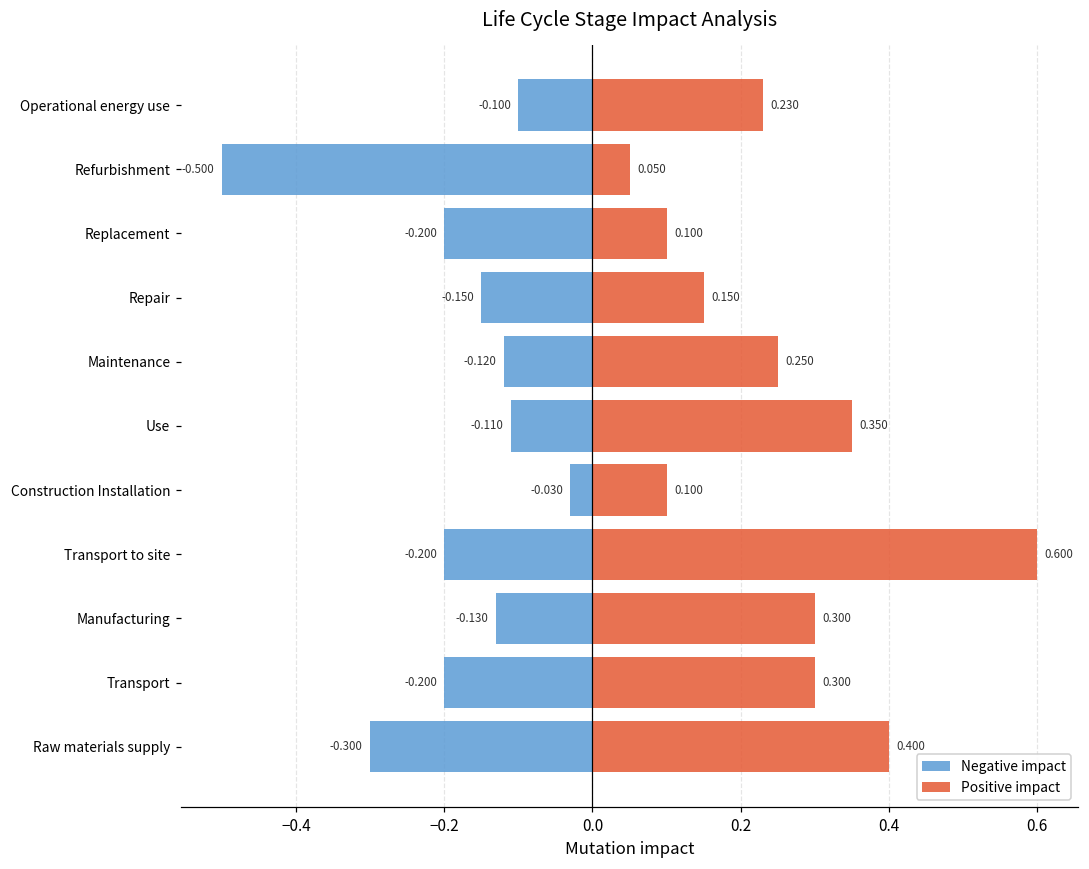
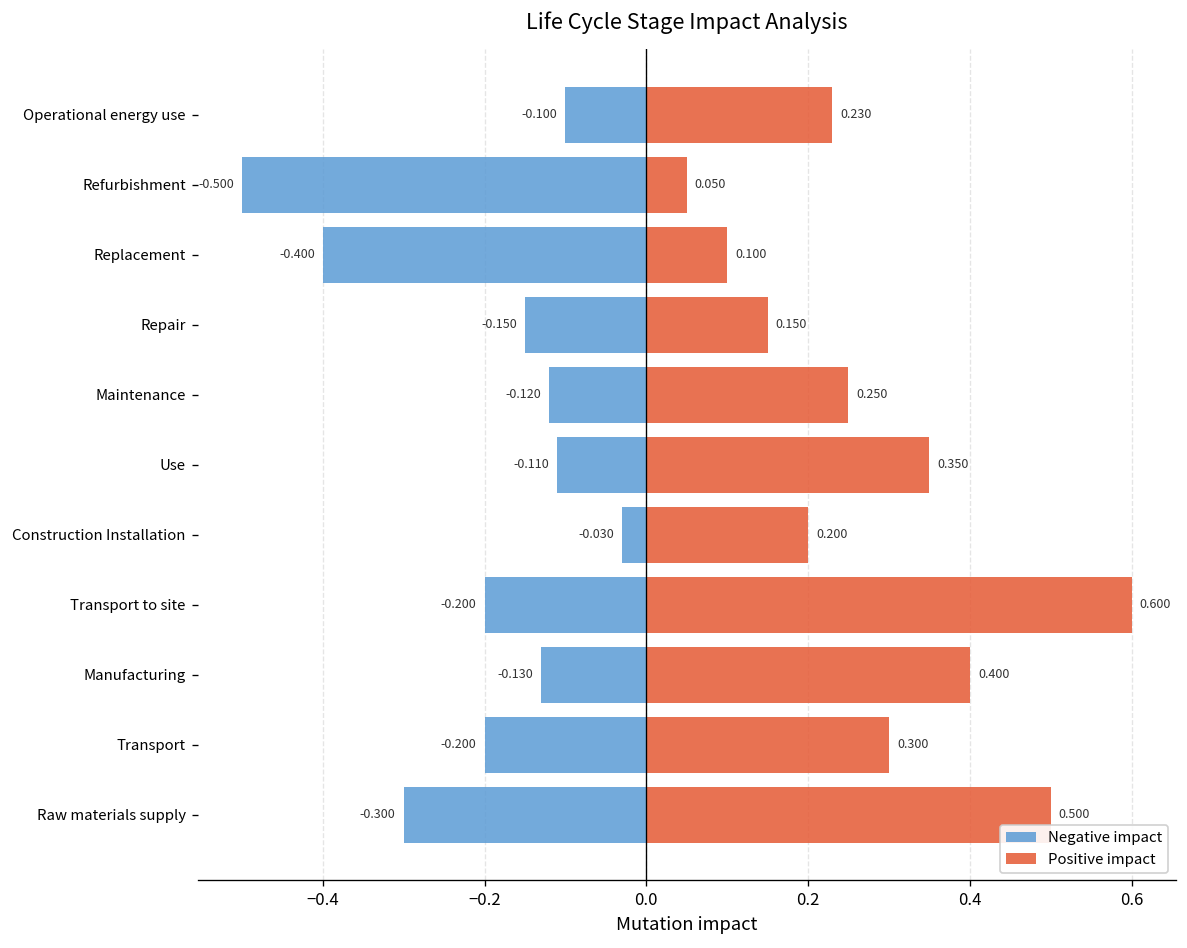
Negative impact, Replacement: -0.200 -> -0.400
Positive impact, Construction Installation: 0.100 -> 0.200
Positive impact, Manufacturing: 0.300 -> 0.400
Positive impact, Raw materials supply: 0.400 -> 0.500
